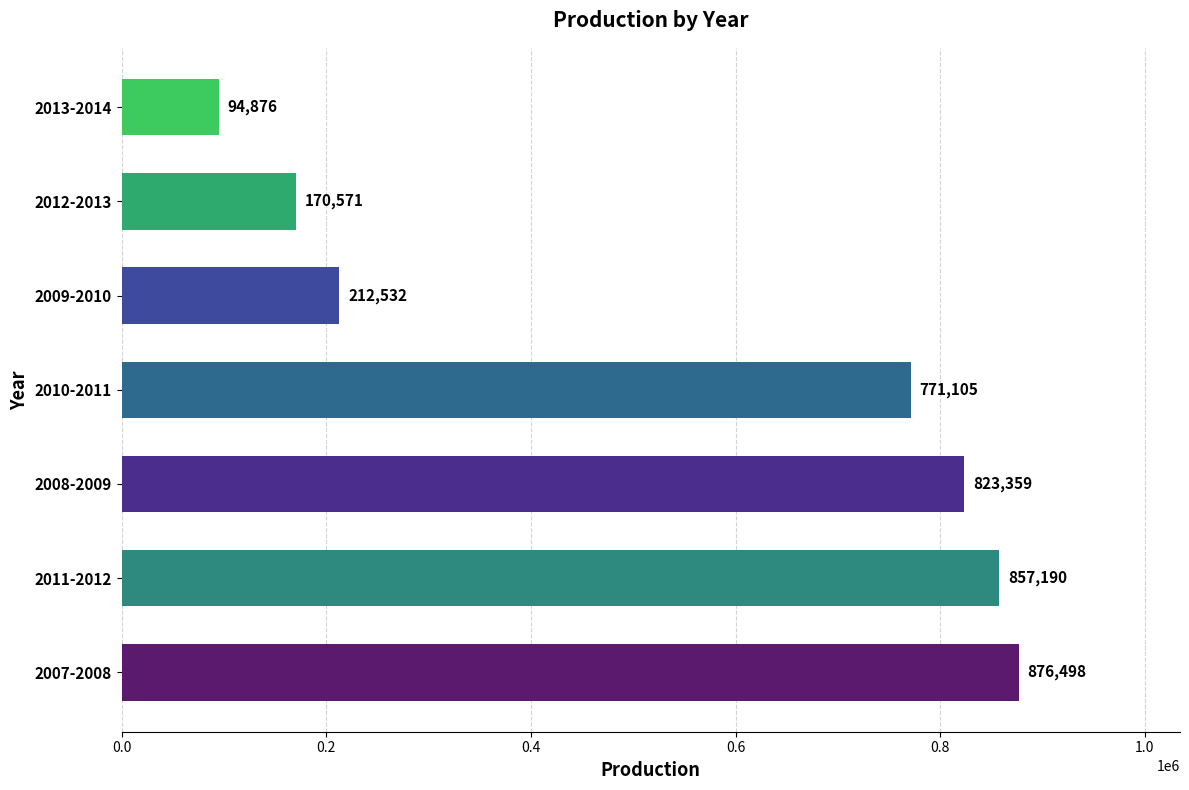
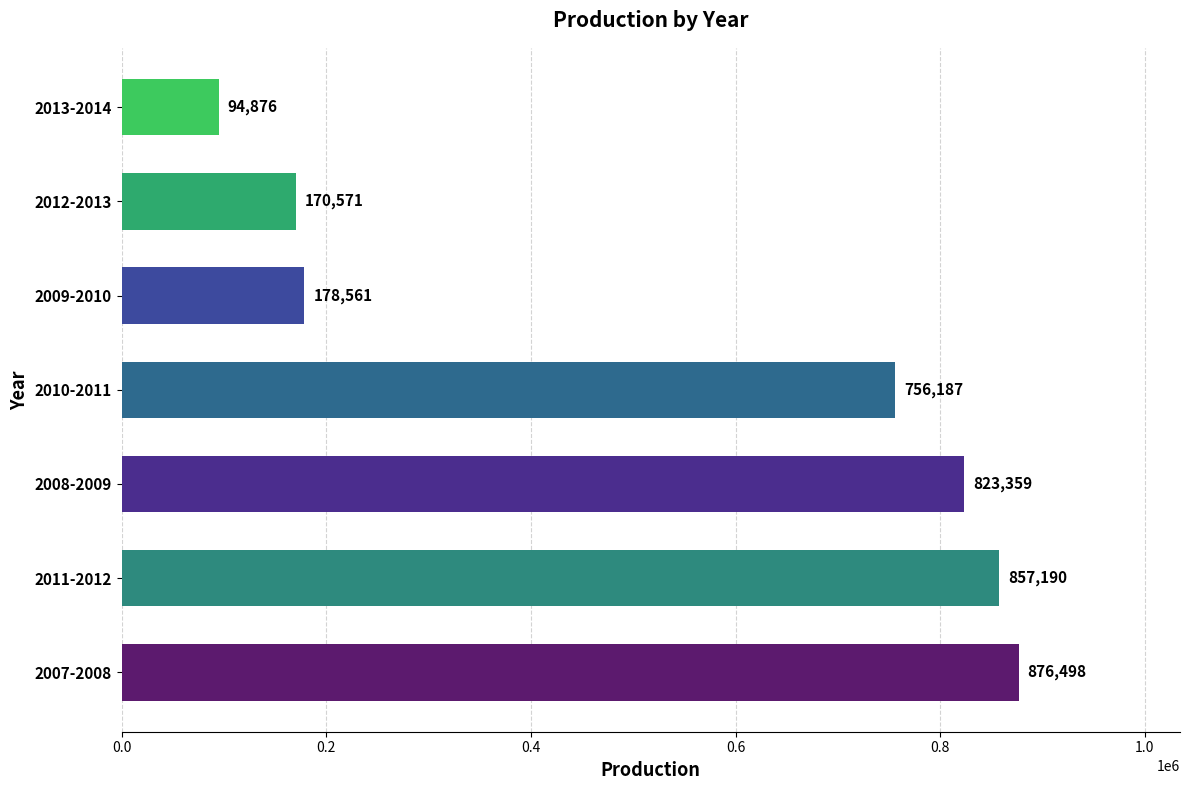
2009-2010: 212,532 -> 178,561
2010-2011: 771,105 -> 756,187
